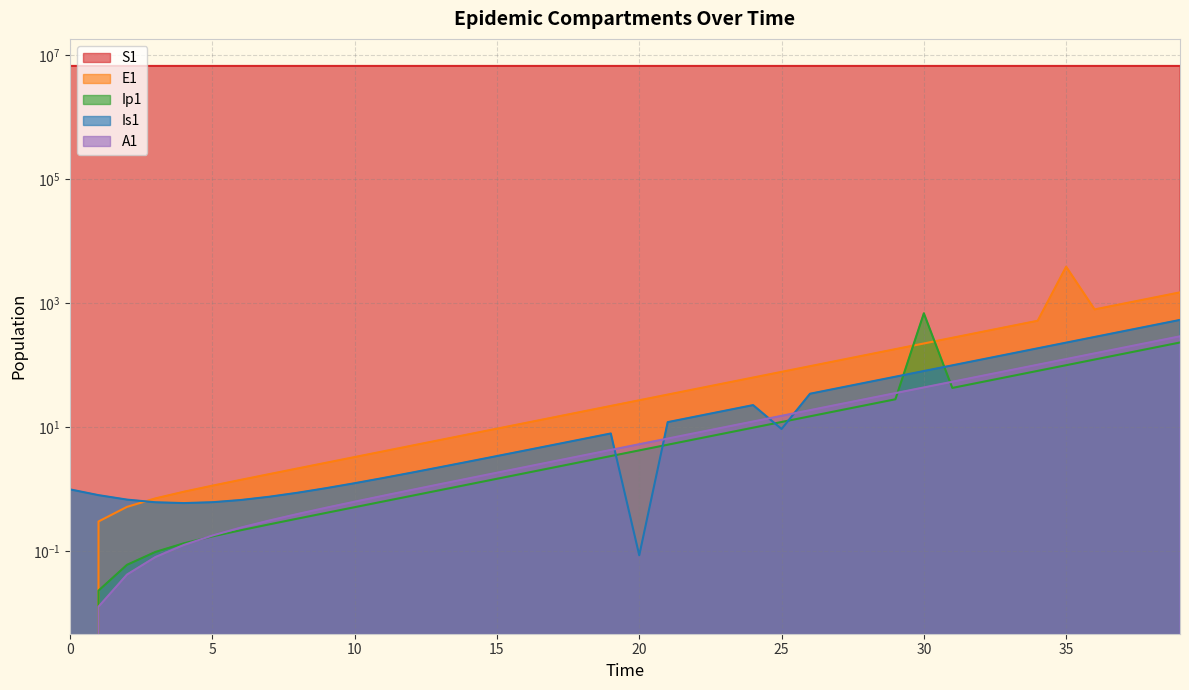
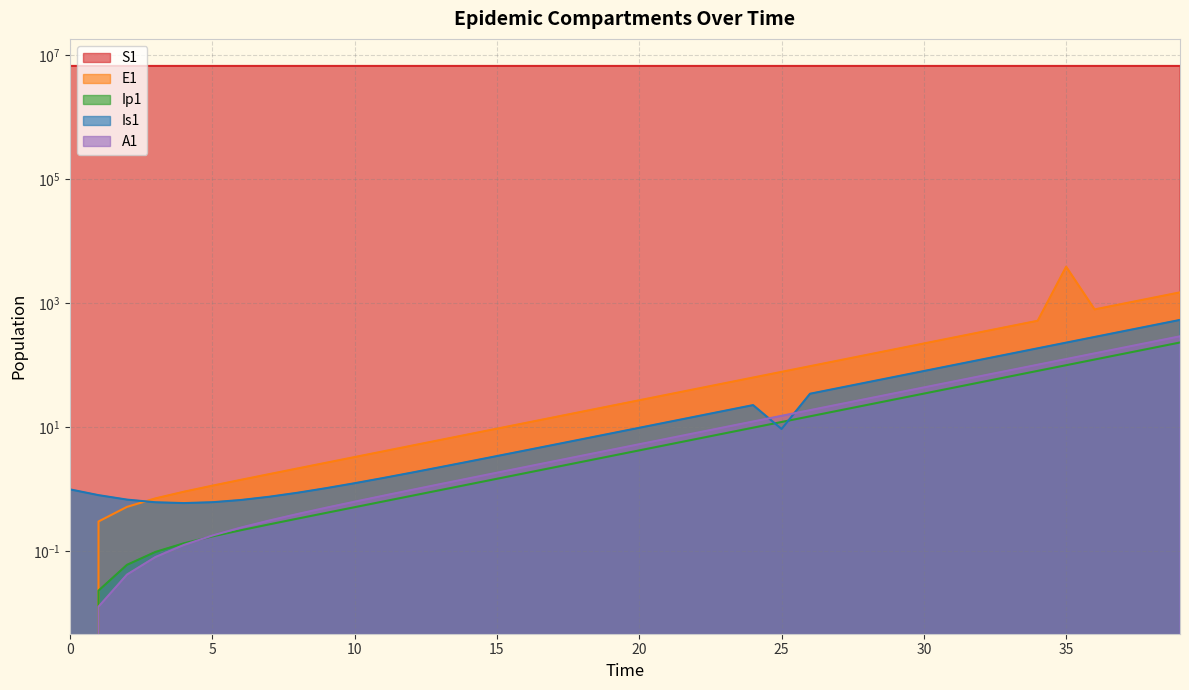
Is1, 20: 0.09 -> 10
Ip1, 30: 700 -> 30
